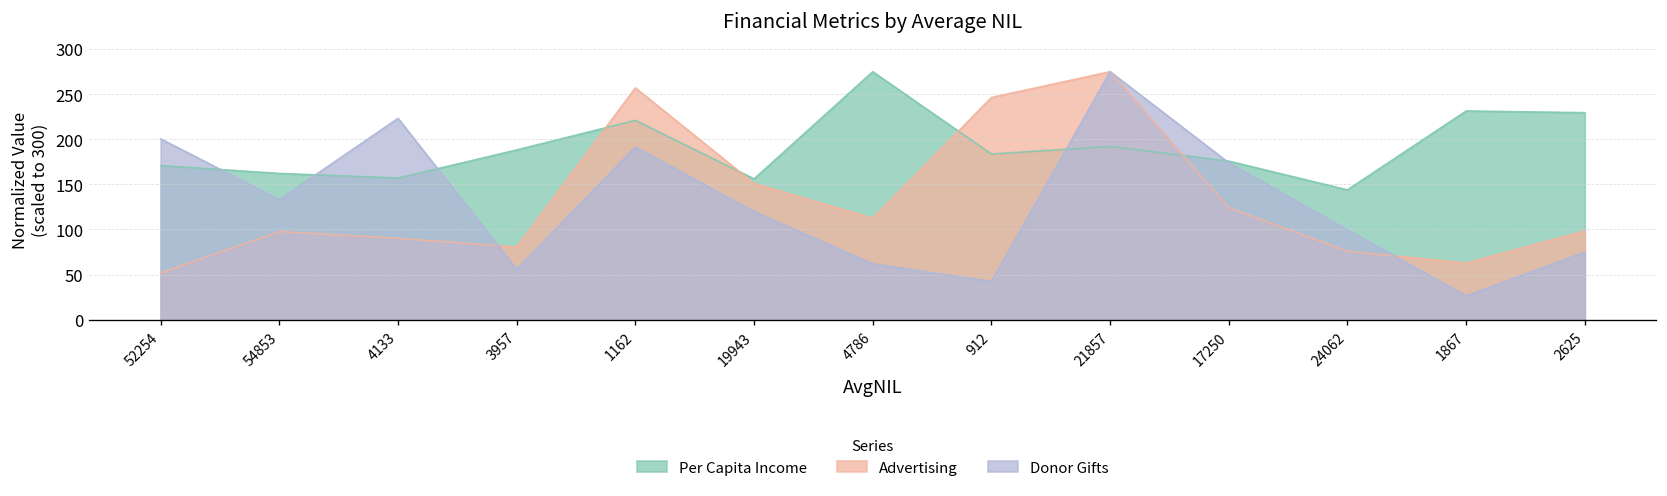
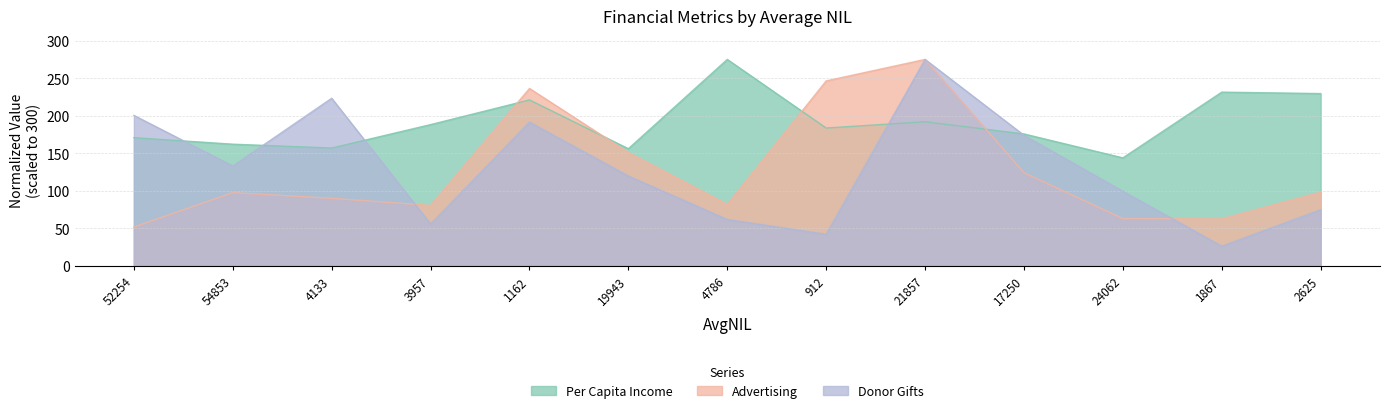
Advertising, 1162: 260 -> 240
Advertising, 4786: 110 -> 80
Advertising, 24062: 80 -> 60
